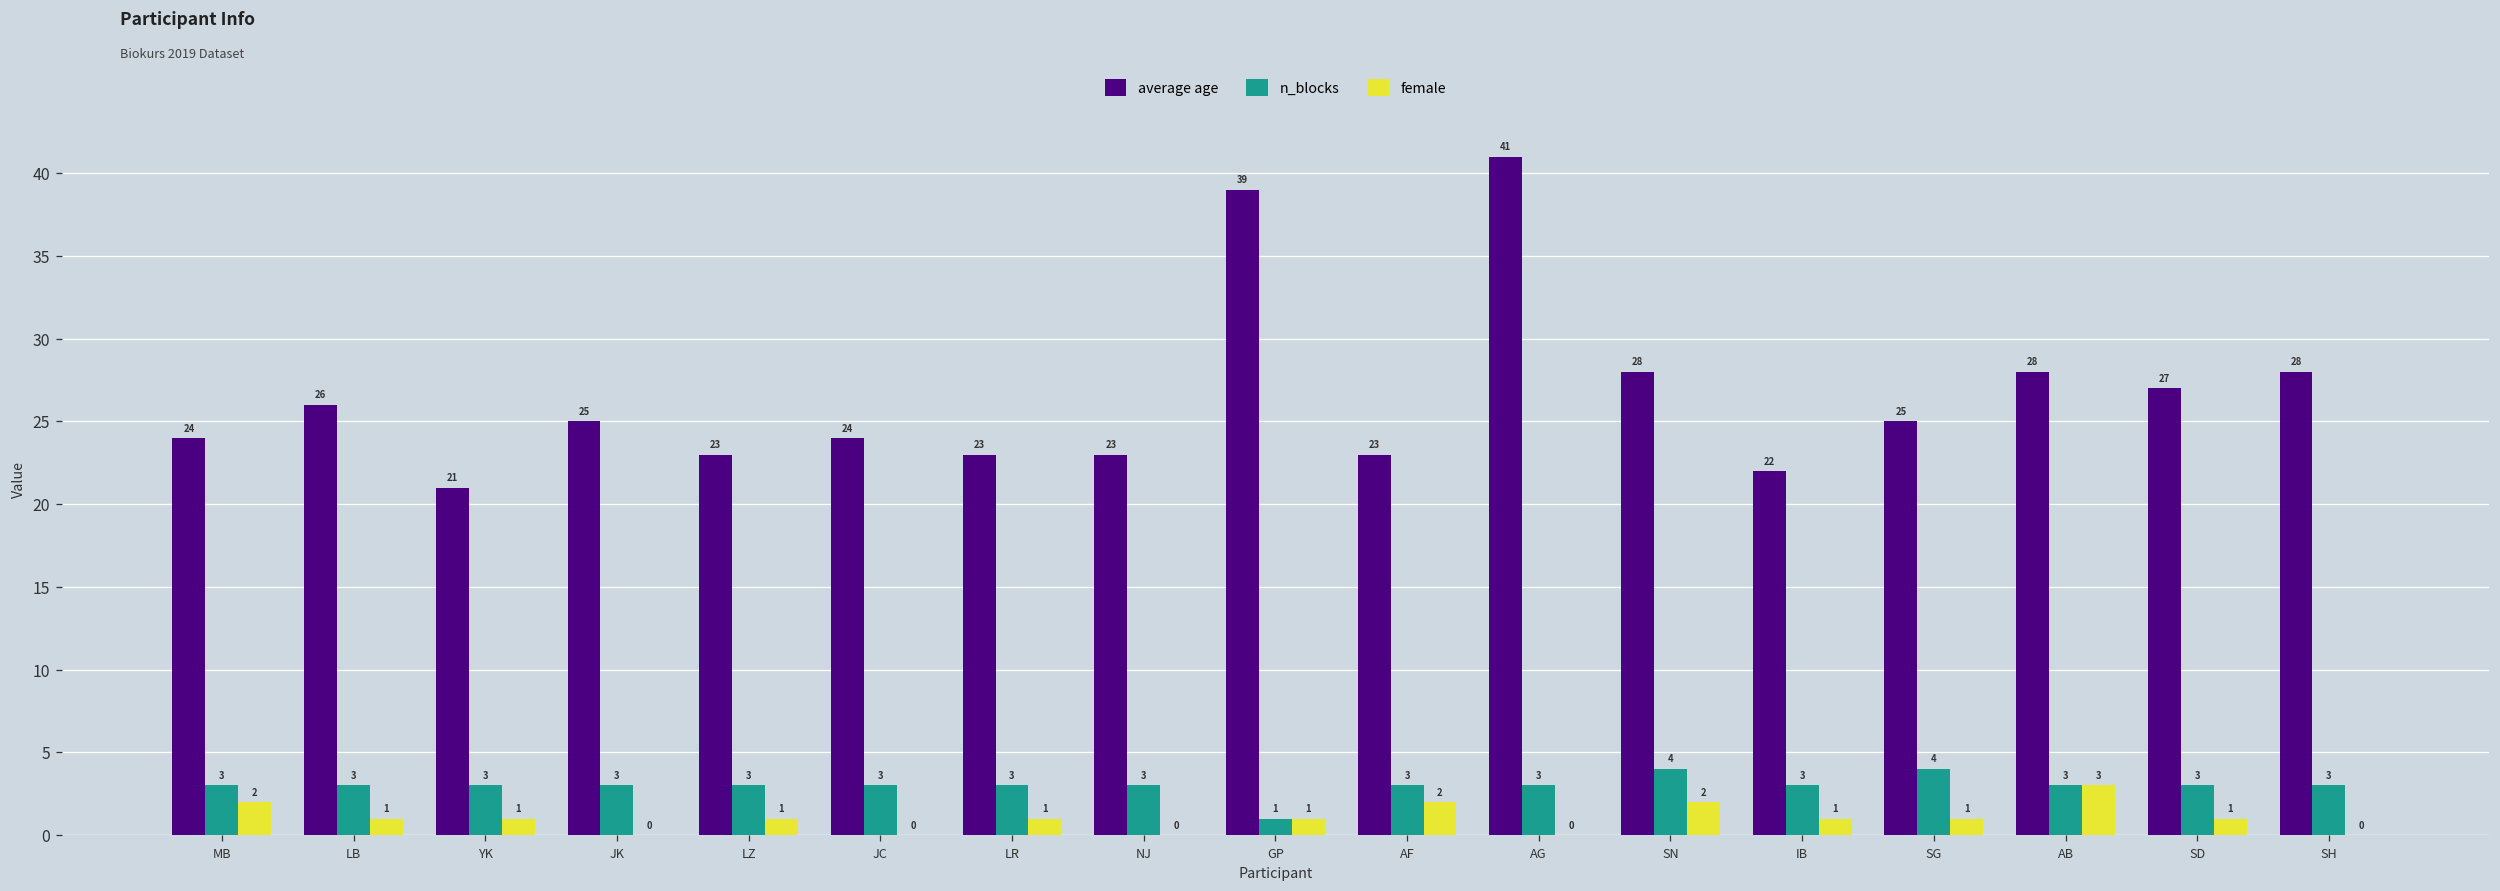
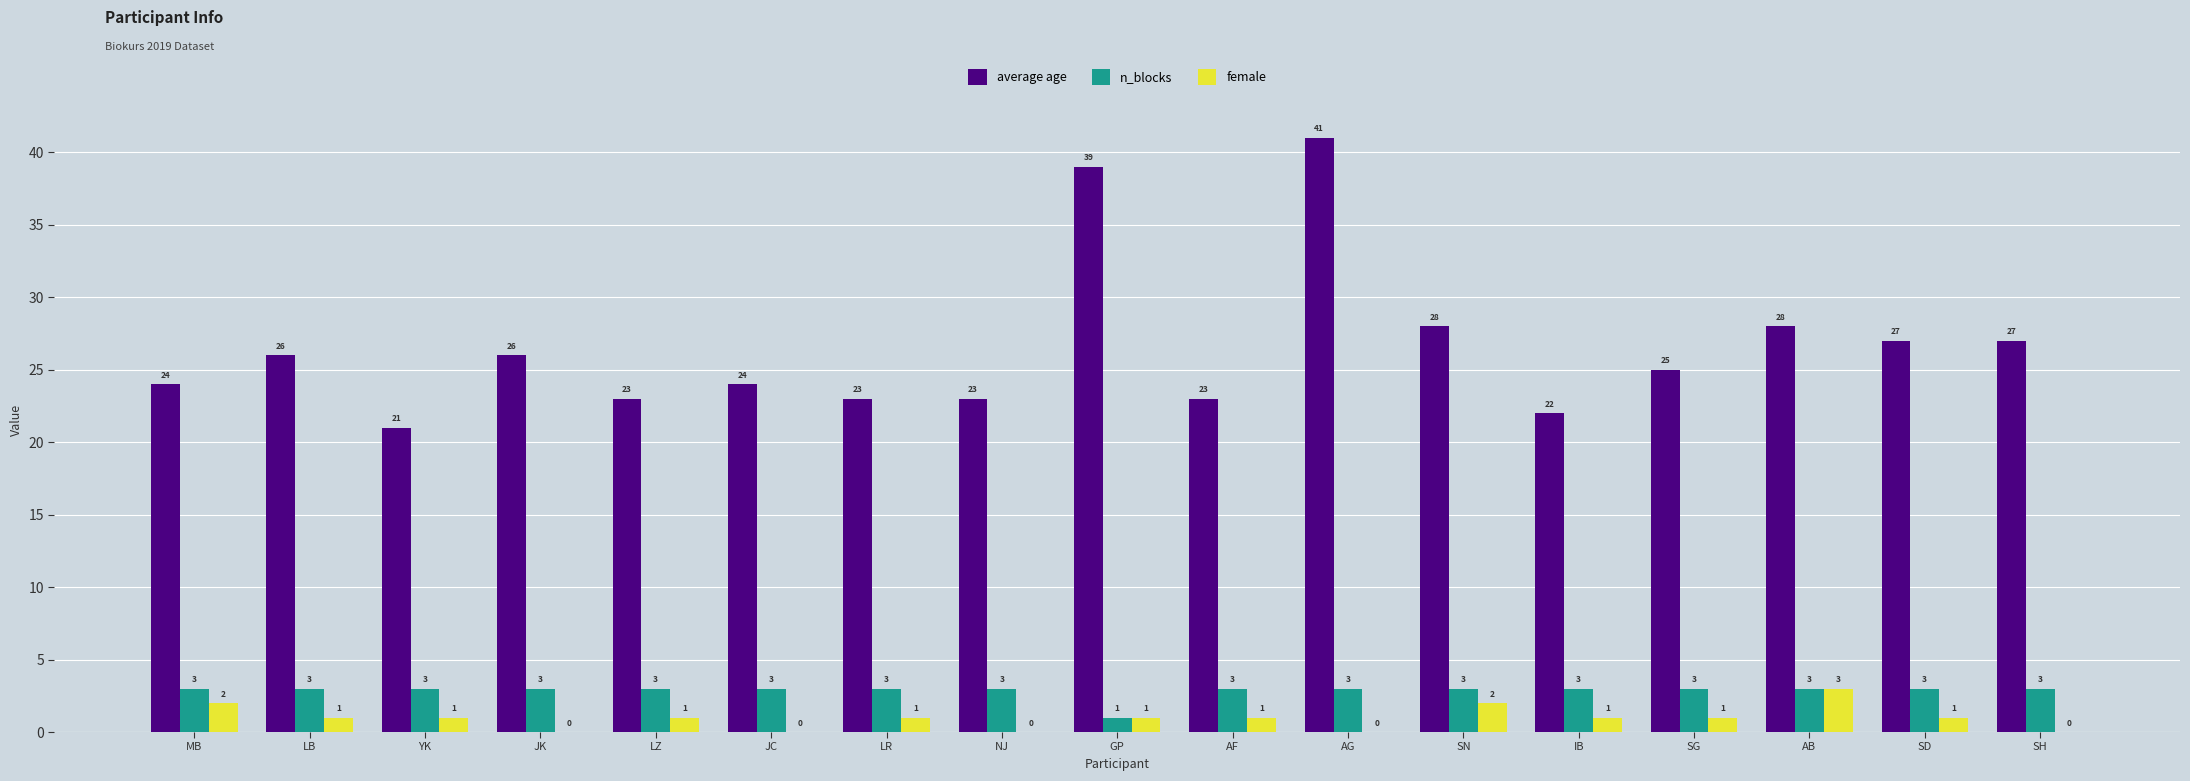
average age, JK: 25 -> 26
female, AF: 2 -> 1
n_blocks, SN: 4 -> 3
n_blocks, SG: 4 -> 3
average age, SH: 28 -> 27
